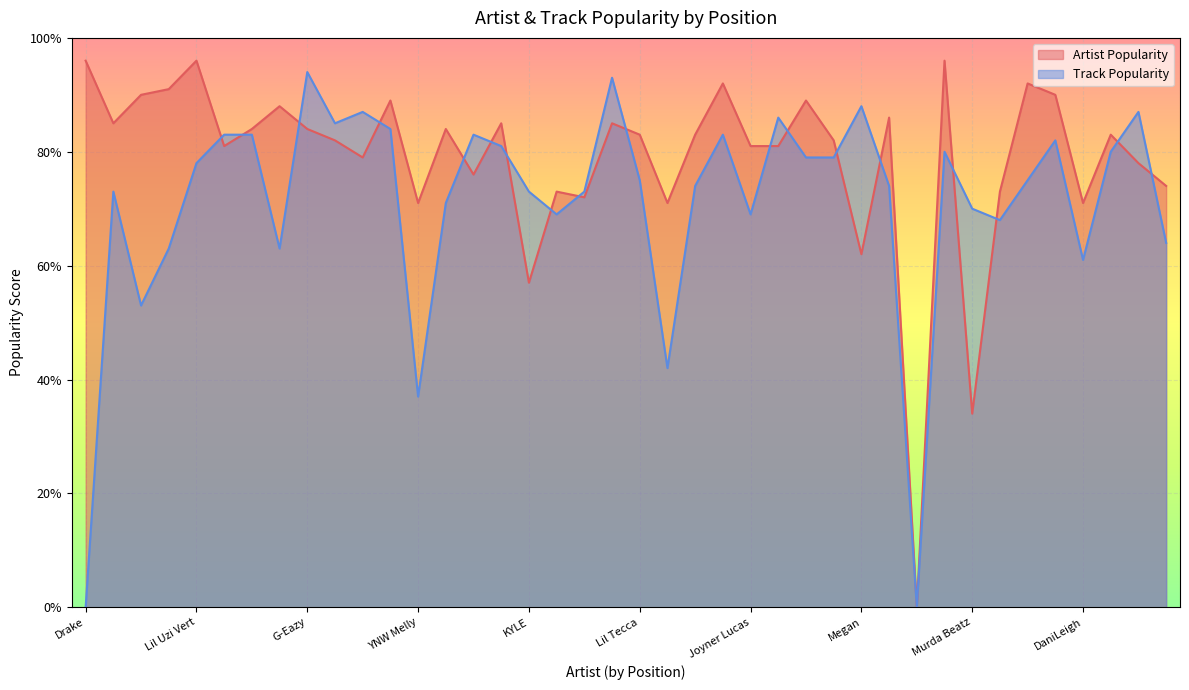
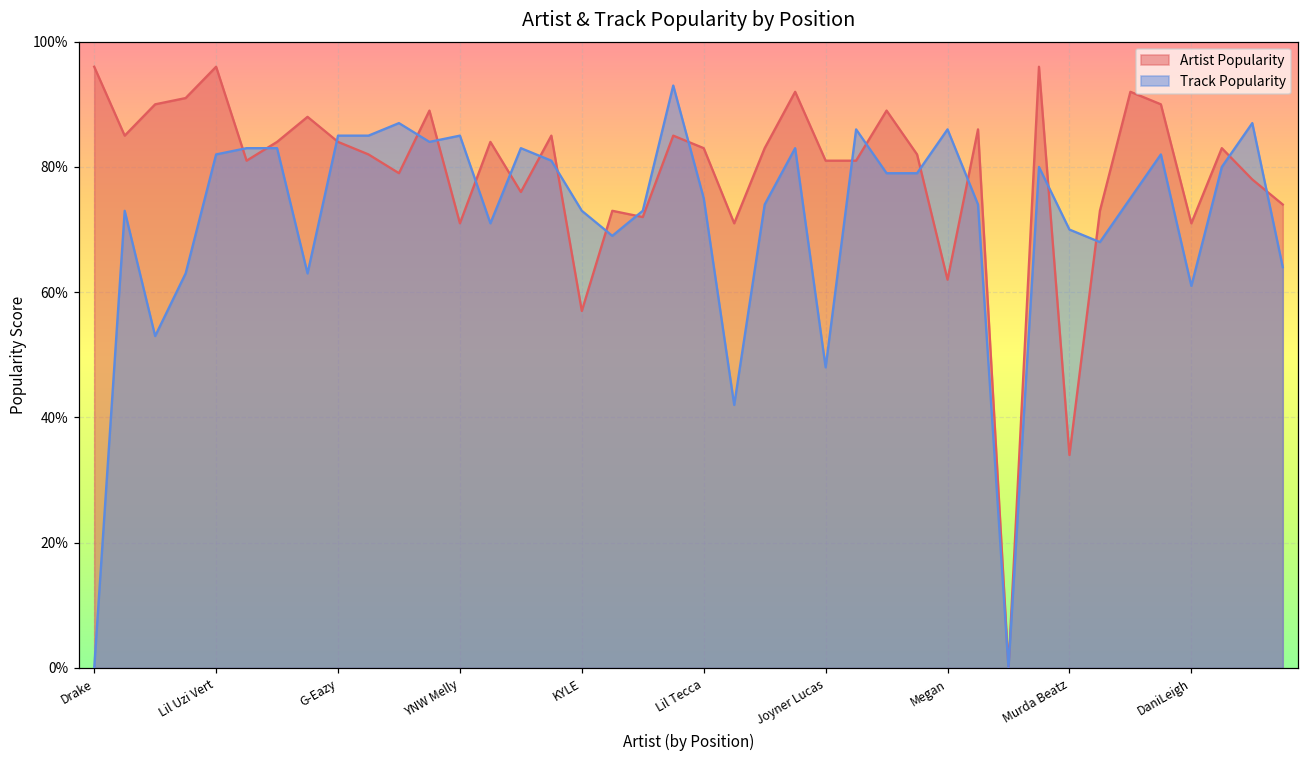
Track Popularity, Lil Uzi Vert: 78% -> 82%
Track Popularity, G-Eazy: 94% -> 85%
Track Popularity, YNW Melly: 37% -> 85%
Track Popularity, Joyner Lucas: 69% -> 48%
Track Popularity, Megan: 88% -> 86%
